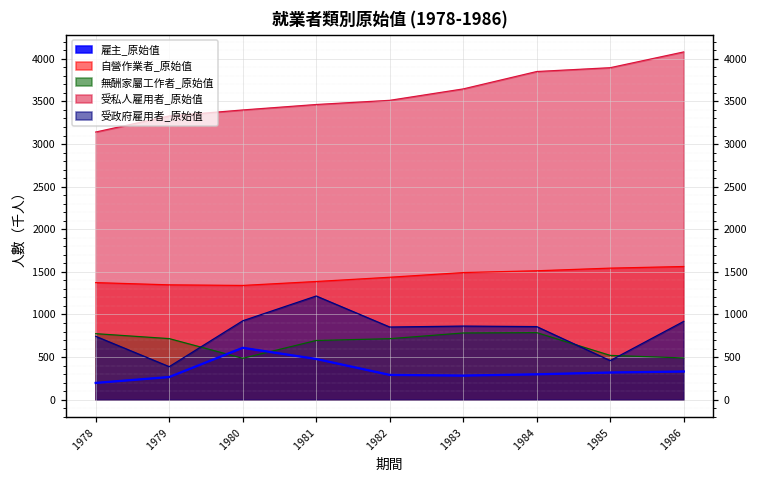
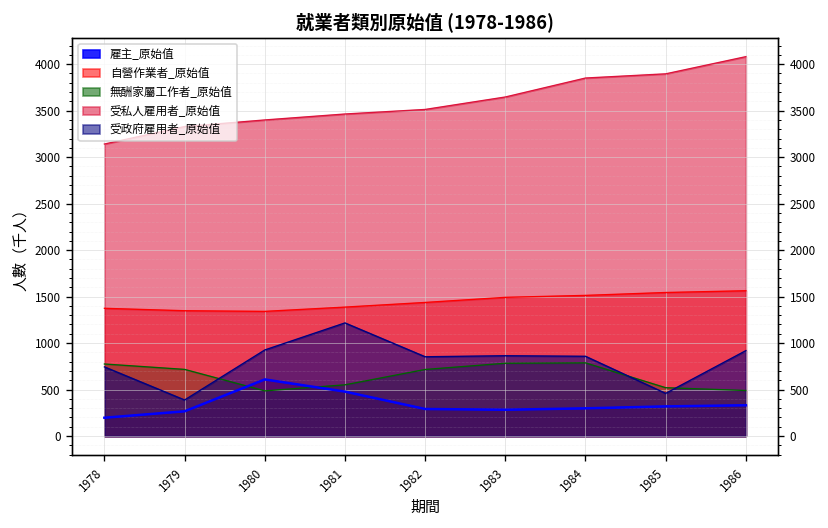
無酬家屬工作者_原始值, 1981: 700 -> 600
